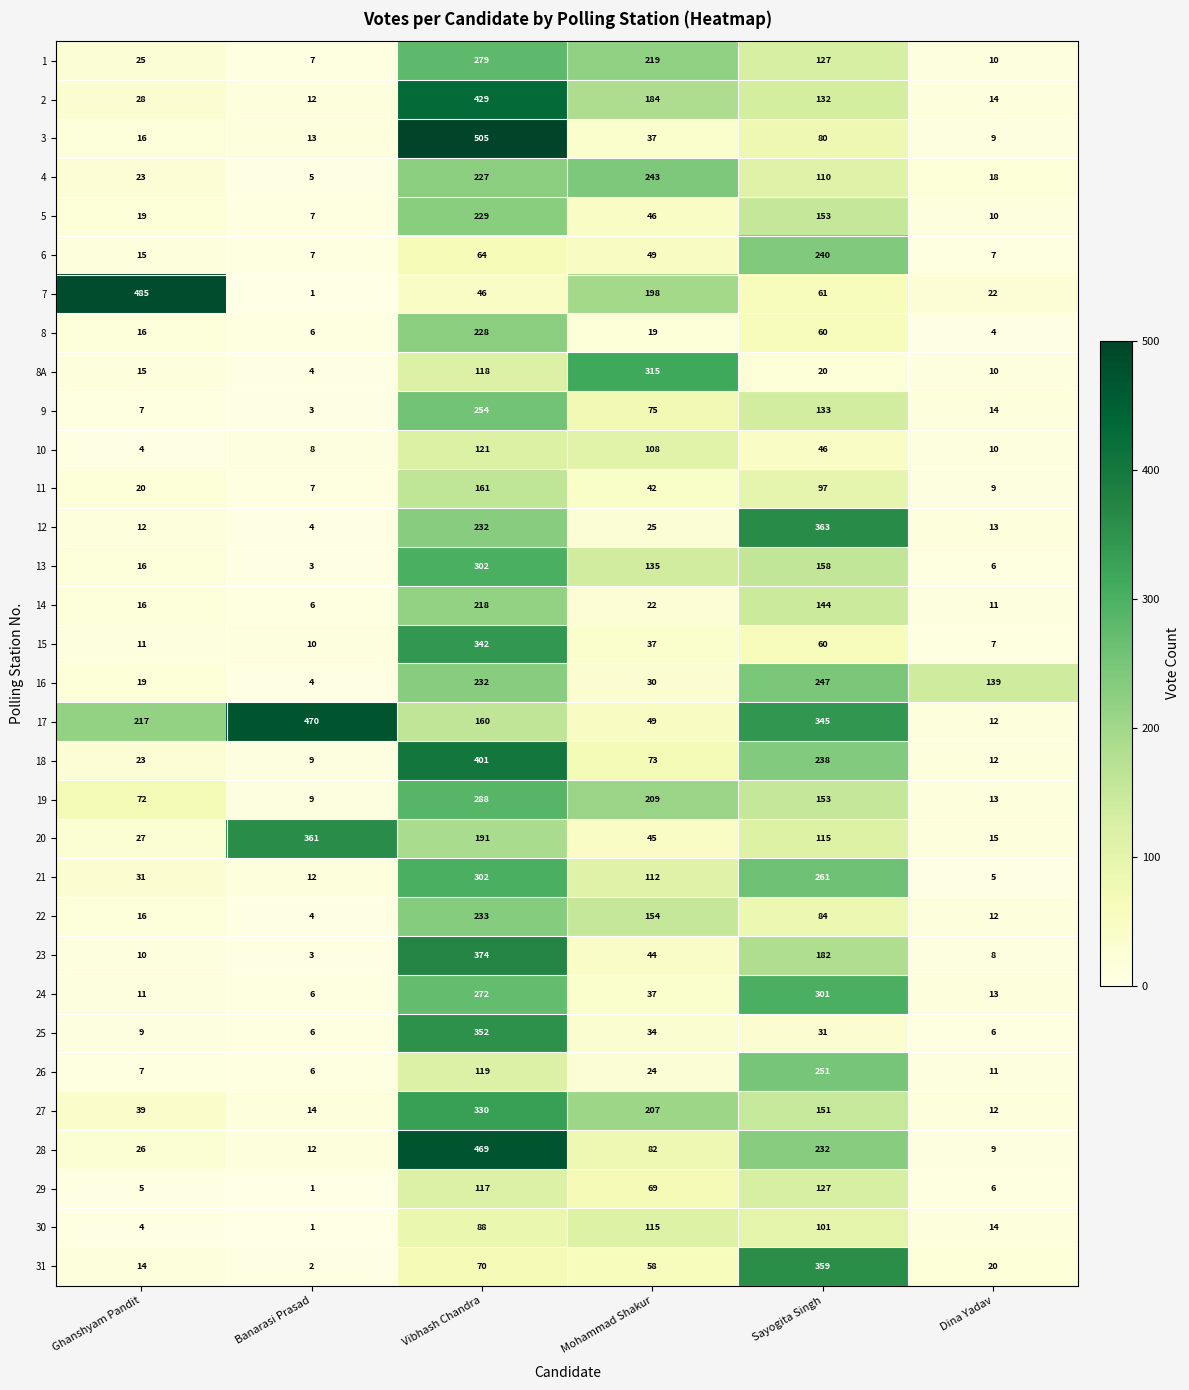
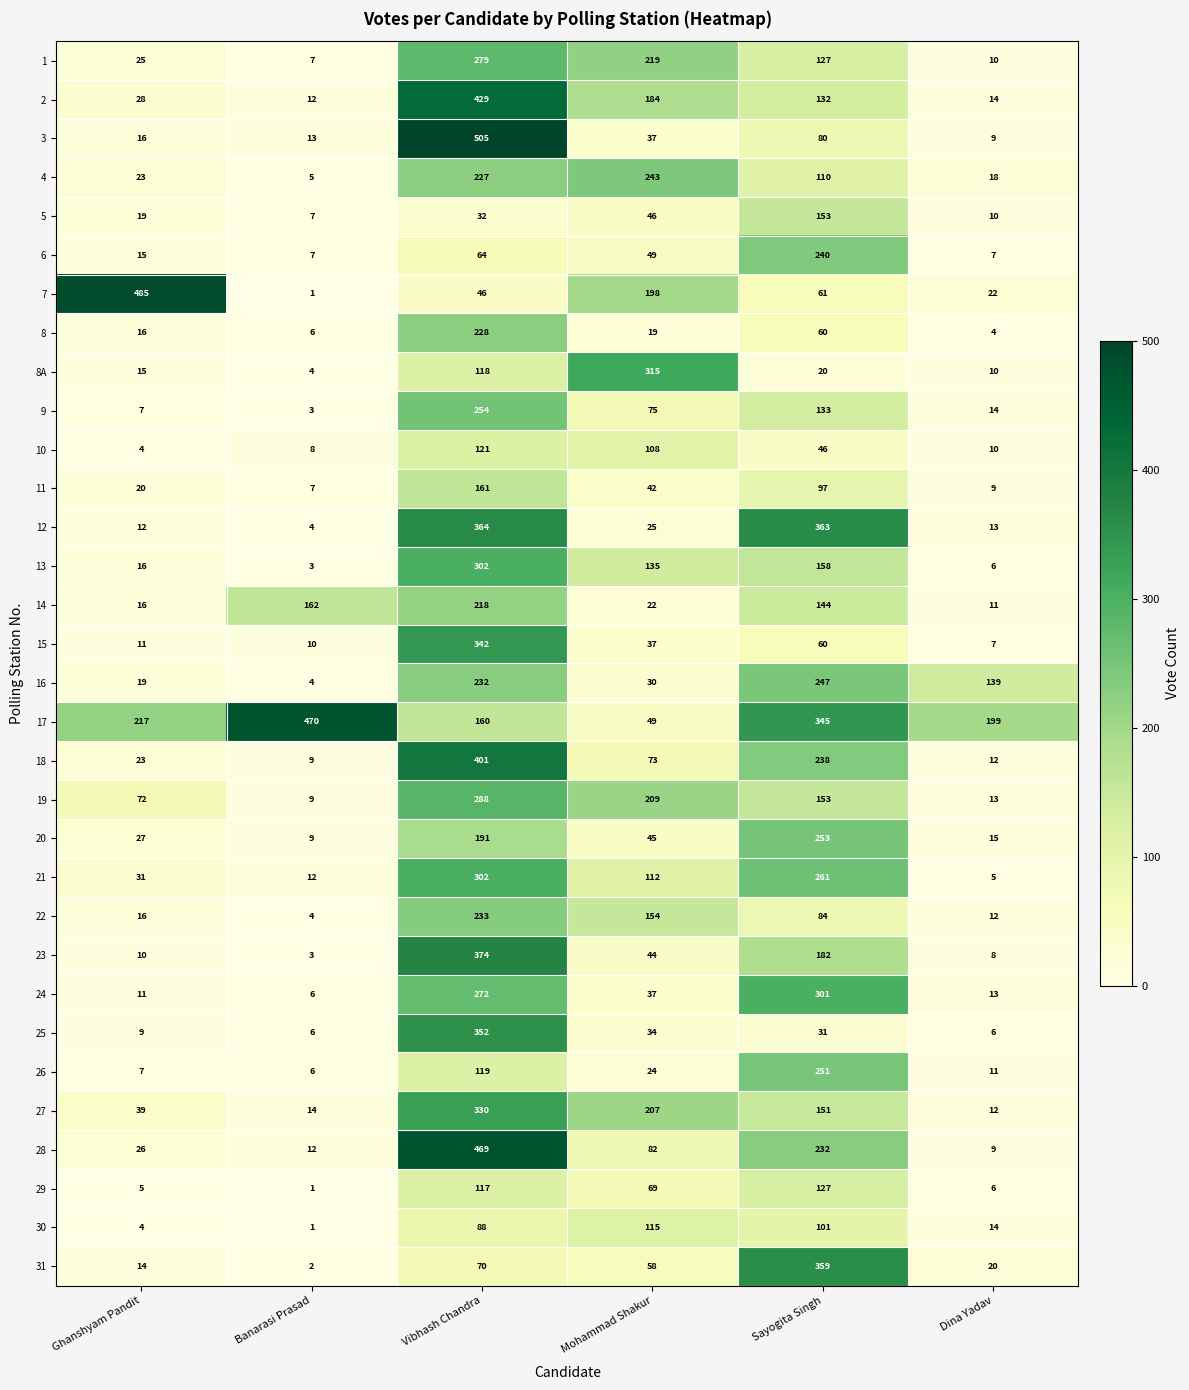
5, Vibhash Chandra: 229 -> 32
12, Vibhash Chandra: 232 -> 364
14, Banarasi Prasad: 6 -> 162
17, Dina Yadav: 12 -> 199
20, Banarasi Prasad: 361 -> 9
20, Sayogita Singh: 115 -> 253
